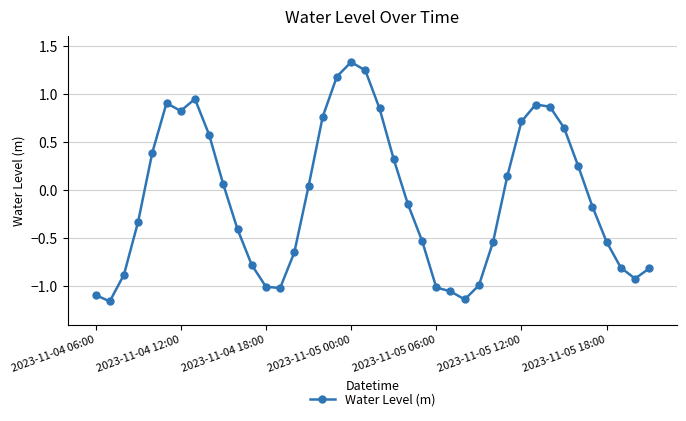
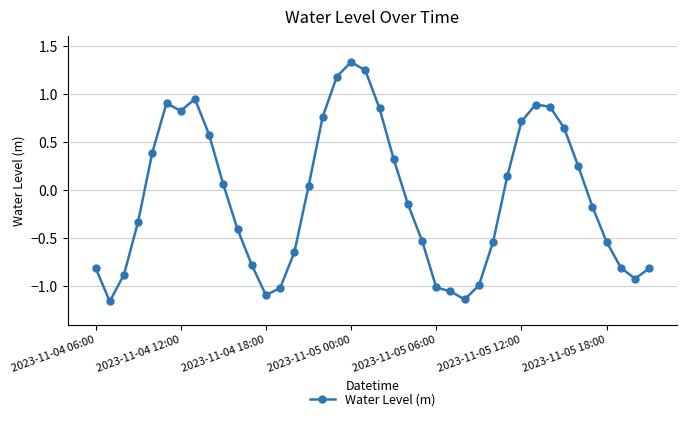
2023-11-04 06:00: -1.1 -> -0.8
2023-11-04 18:00: -1.0 -> -1.1
